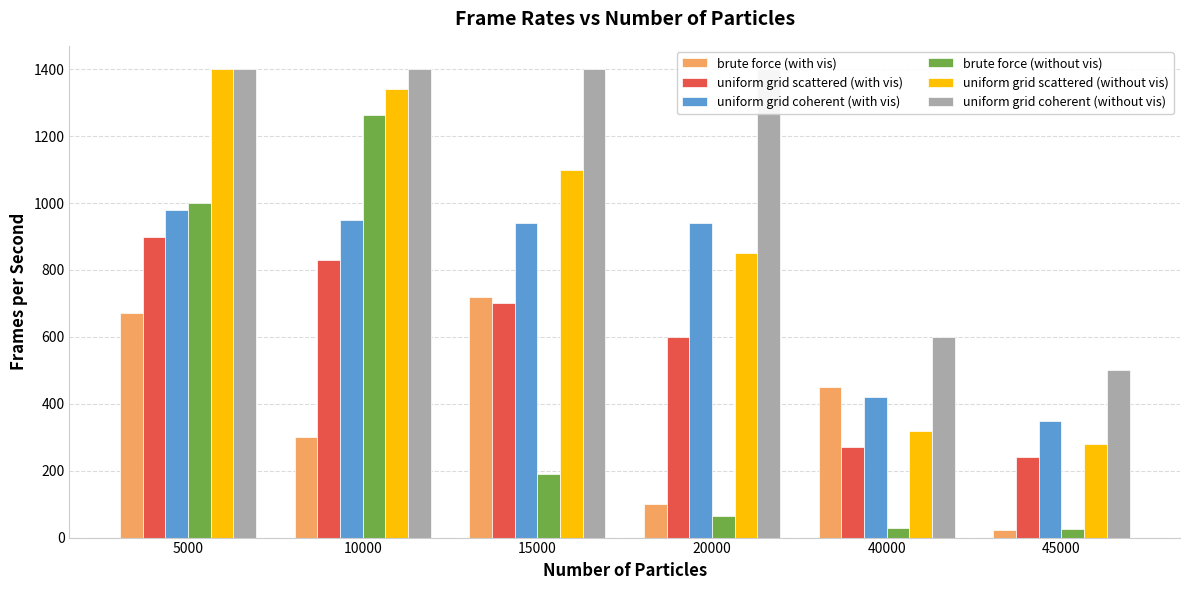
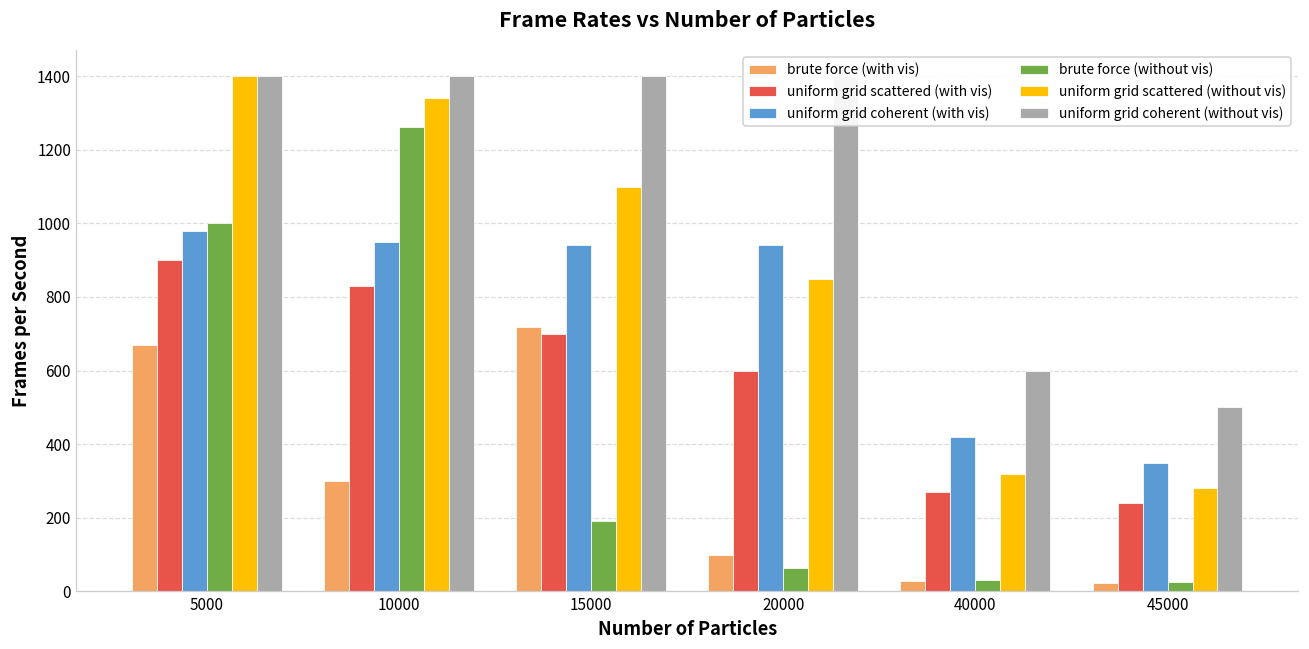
brute force (with vis), 40000: 450 -> 30
